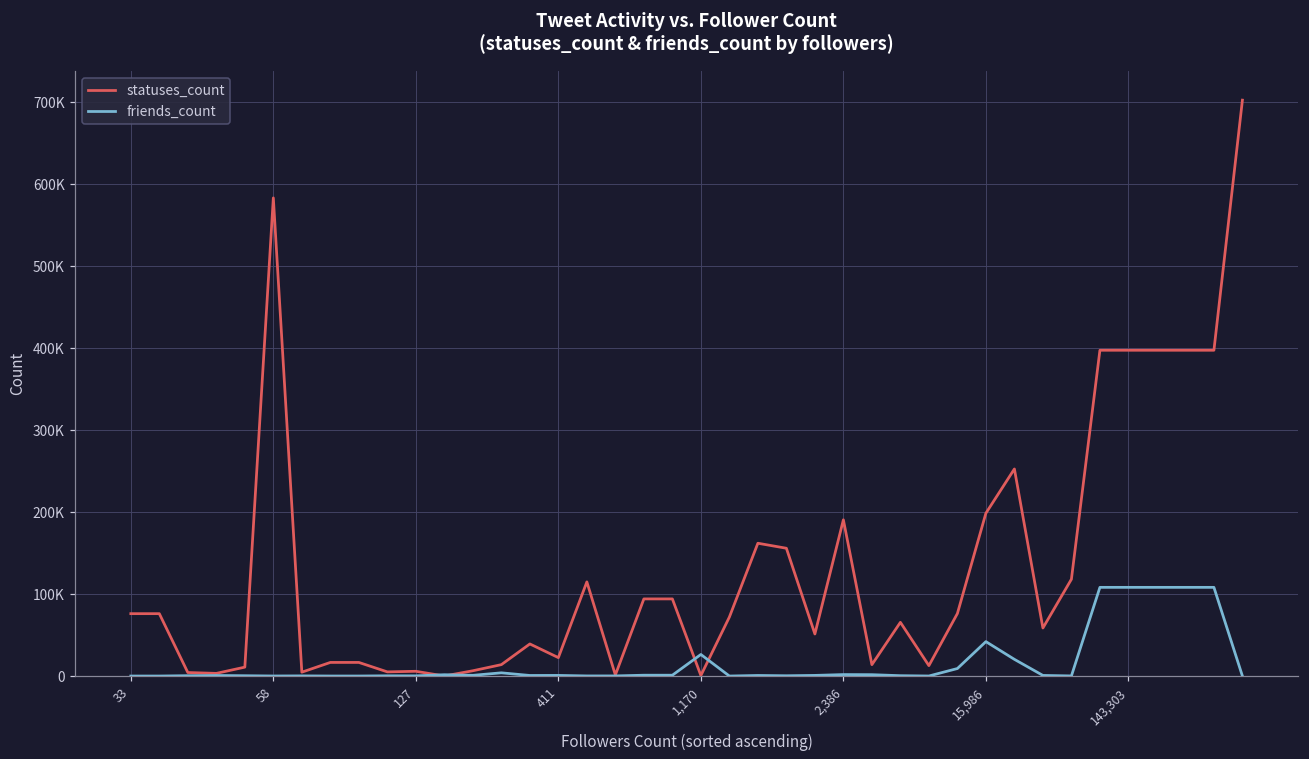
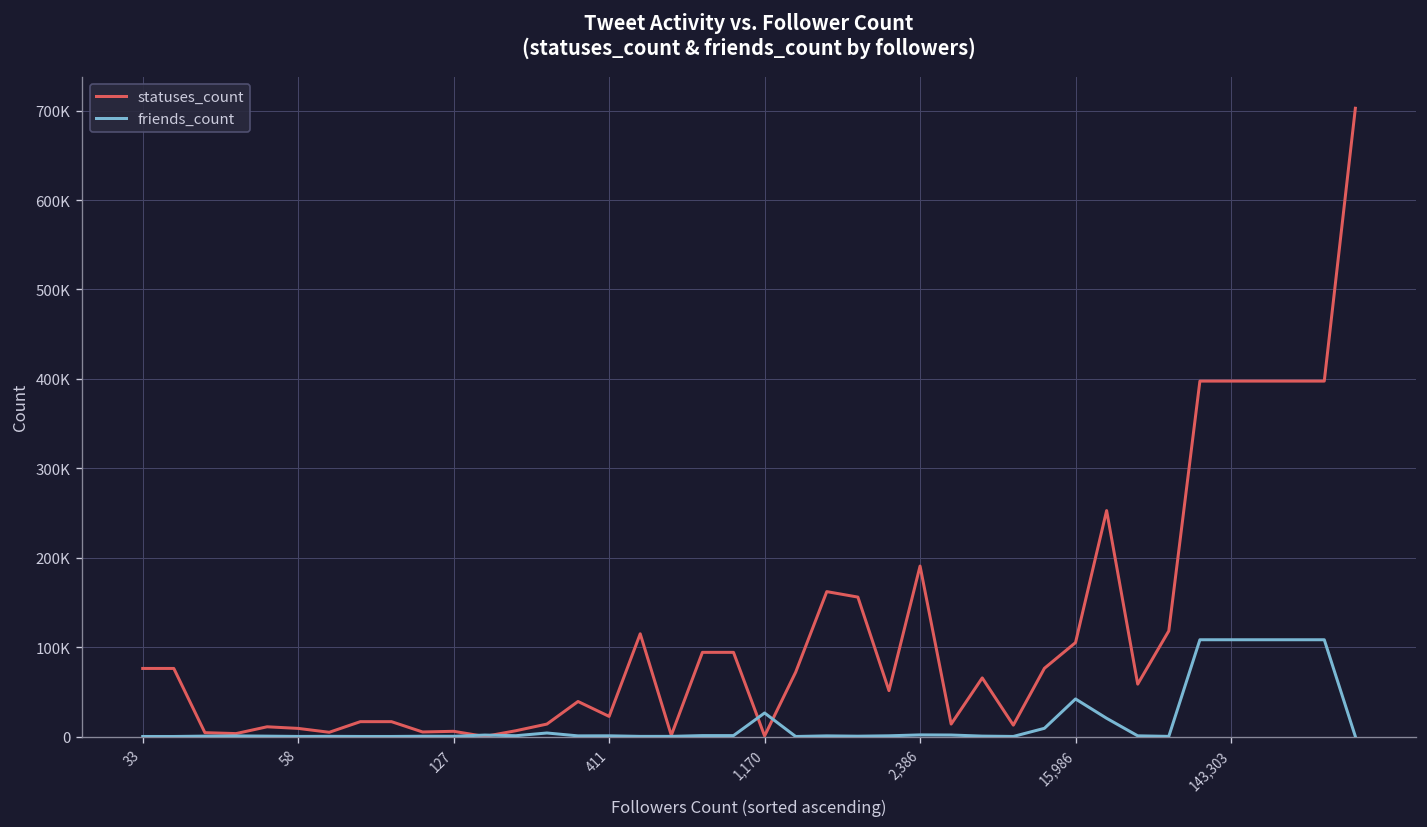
statuses_count, 58: 580000 -> 10000
statuses_count, 15,986: 200000 -> 110000
